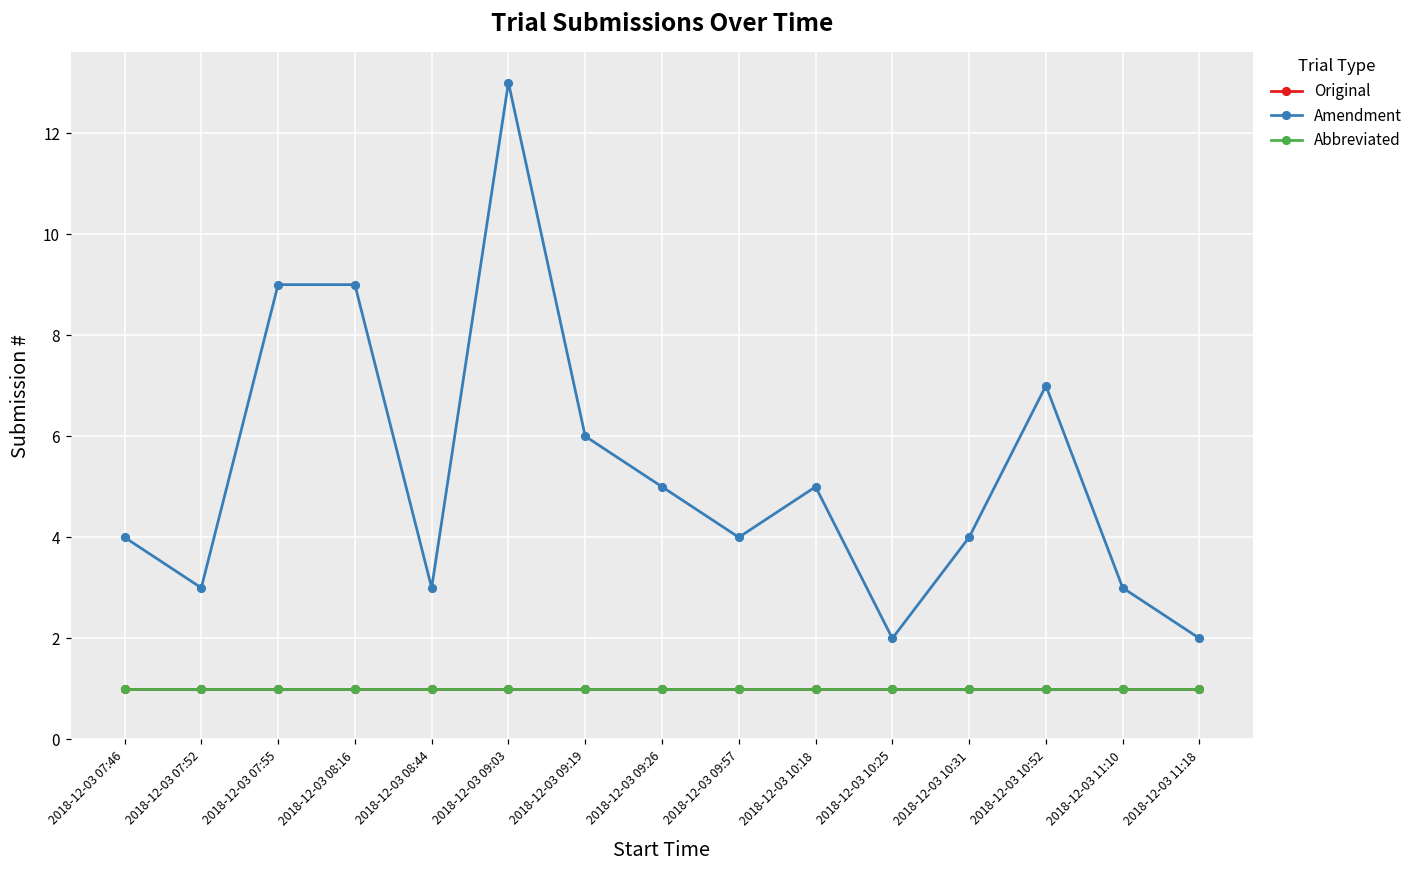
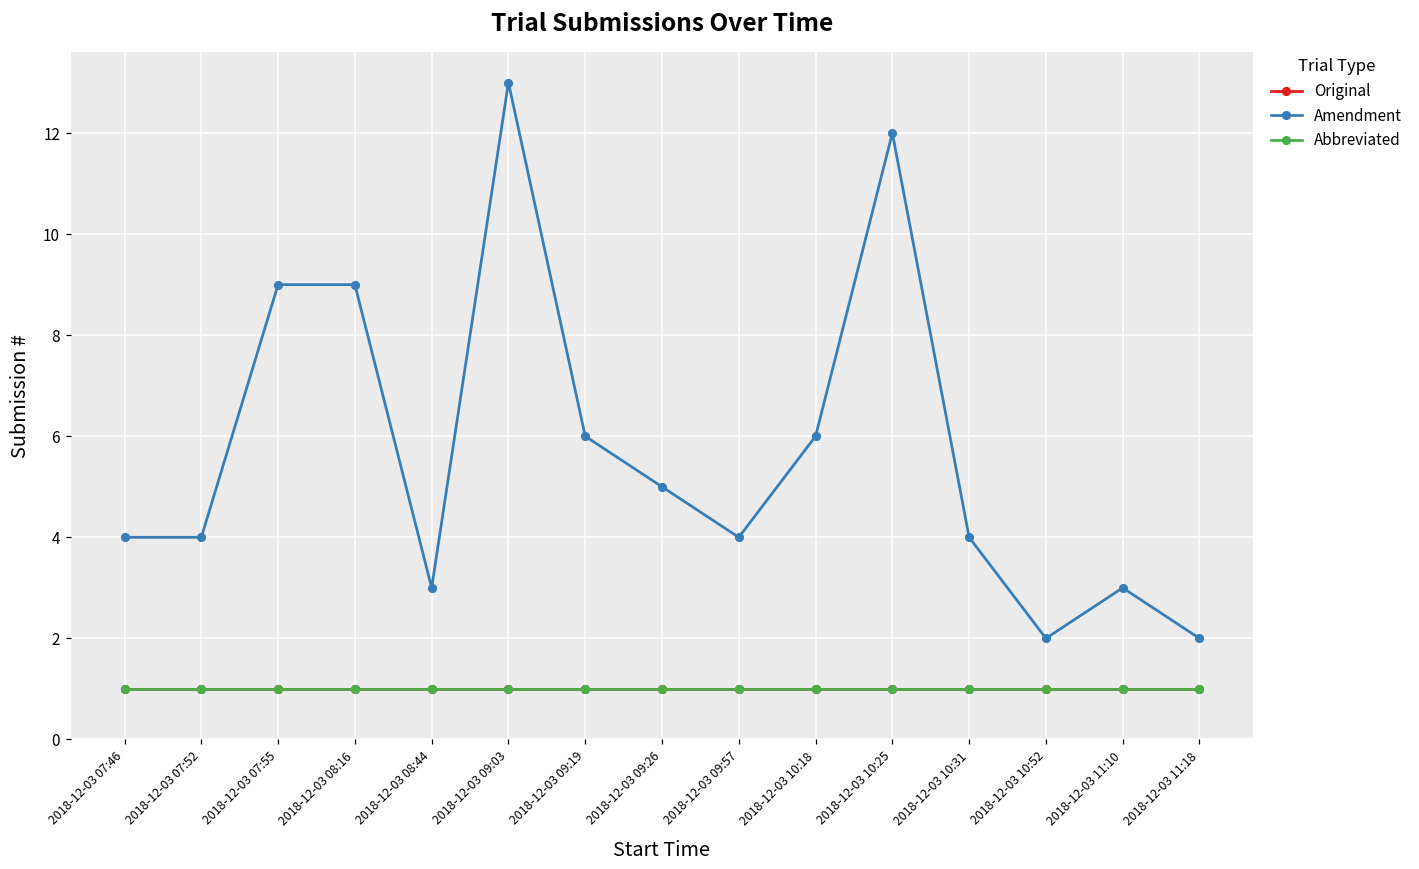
Amendment, 2018-12-03 07:52: 3 -> 4
Amendment, 2018-12-03 10:18: 5 -> 6
Amendment, 2018-12-03 10:25: 2 -> 12
Amendment, 2018-12-03 10:52: 7 -> 2
